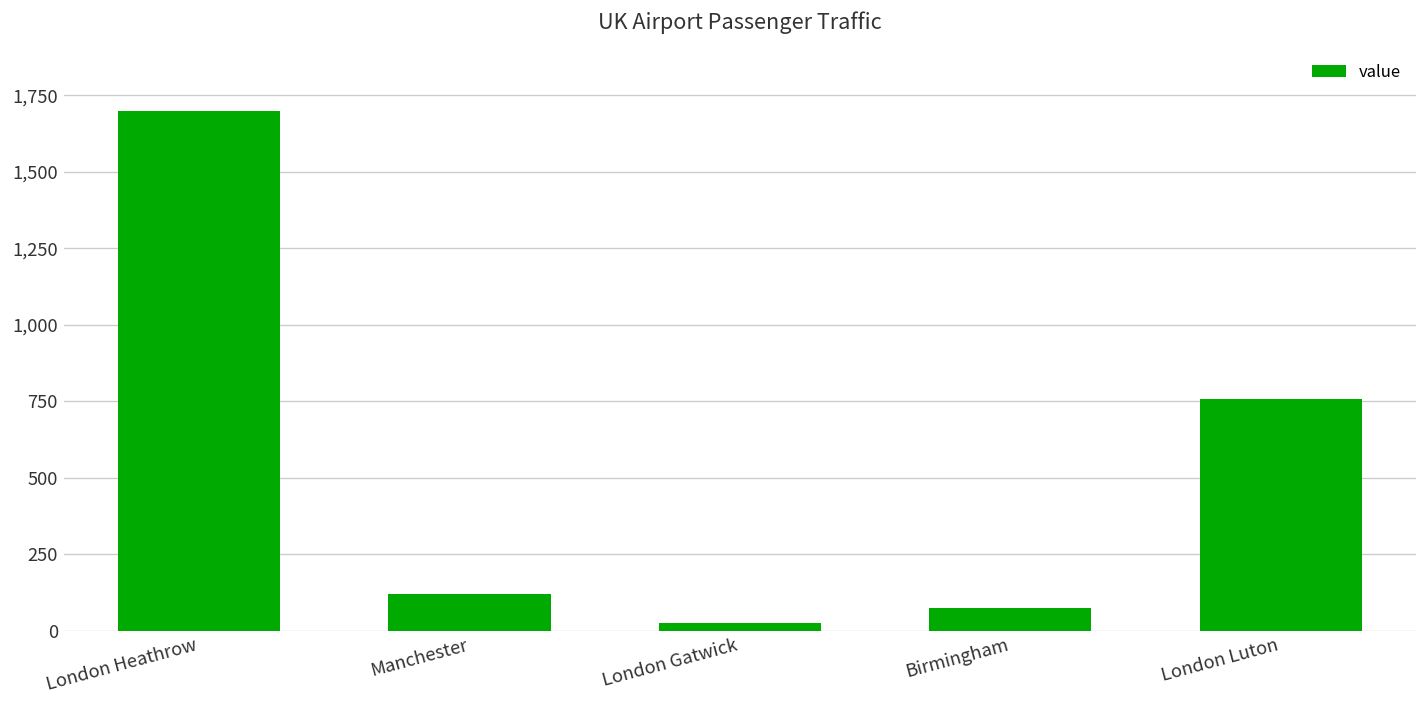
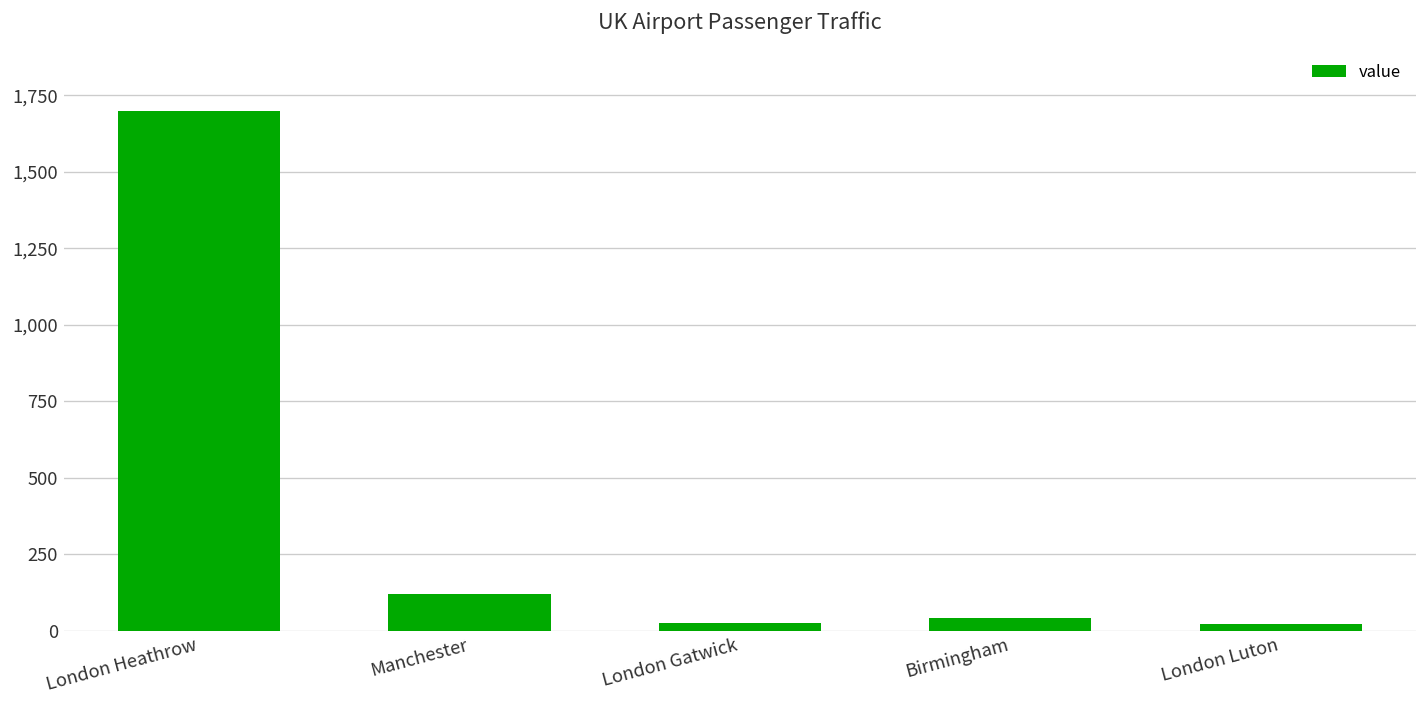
Birmingham: 70 -> 40
London Luton: 760 -> 20
